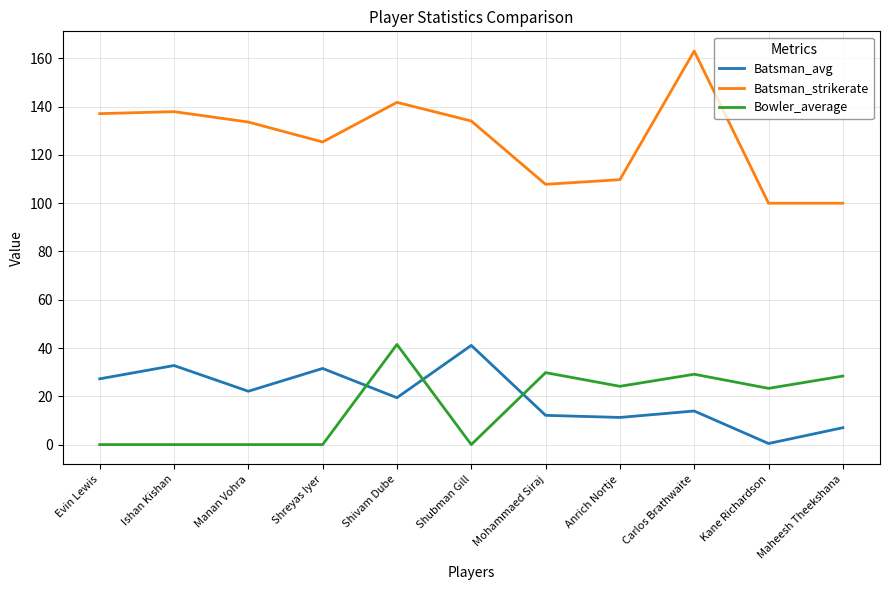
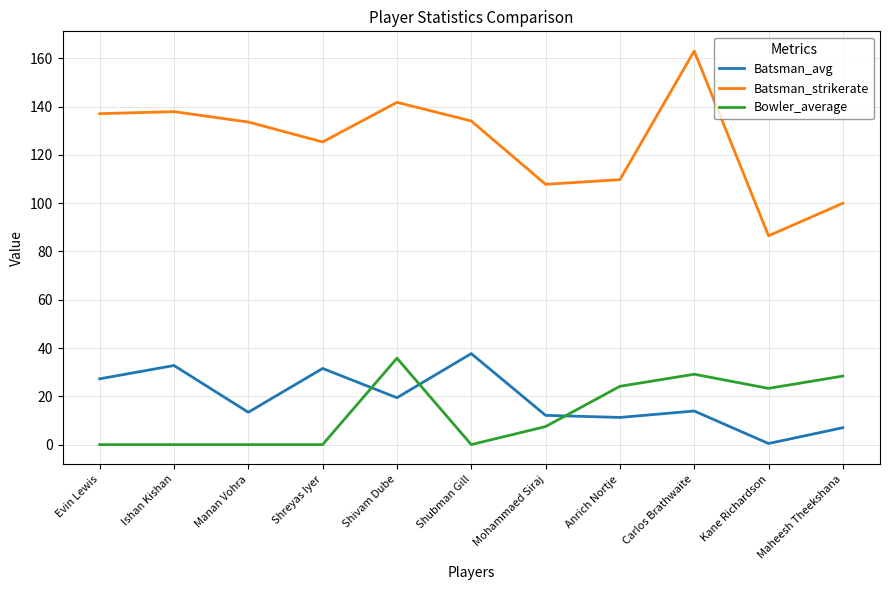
Batsman_avg, Manan Vohra: 22 -> 13
Bowler_average, Shivam Dube: 42 -> 36
Batsman_avg, Shubman Gill: 41 -> 38
Bowler_average, Mohammaed Siraj: 30 -> 7
Batsman_strikerate, Kane Richardson: 100 -> 87
